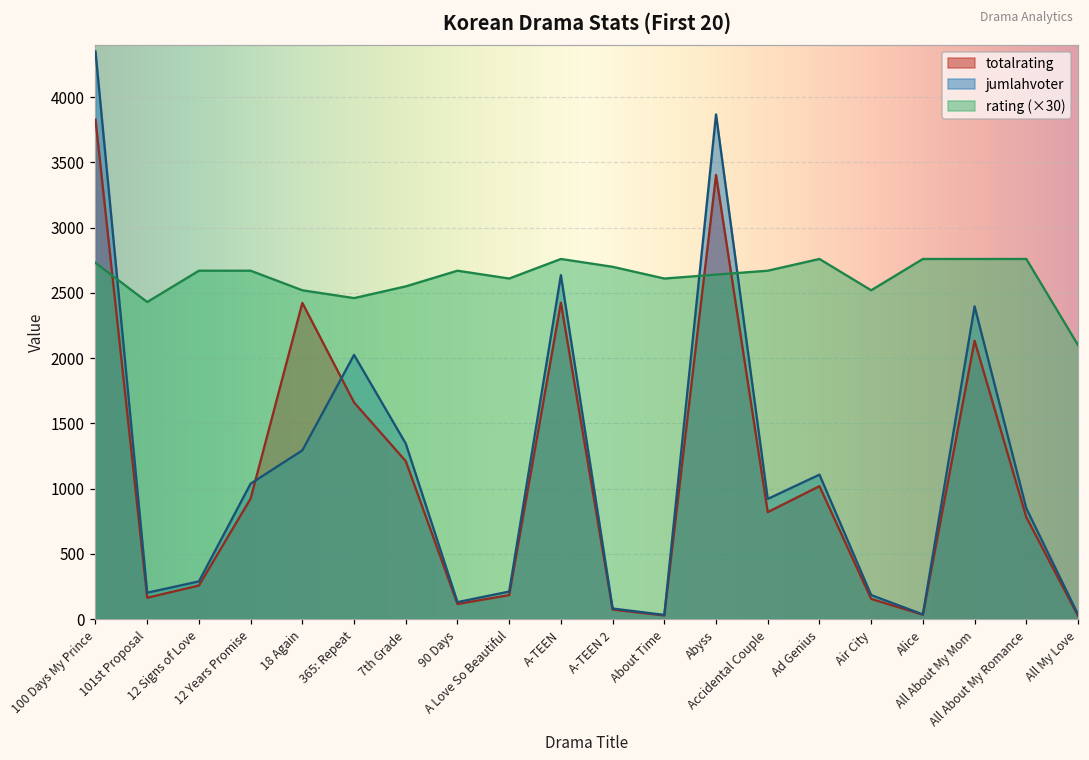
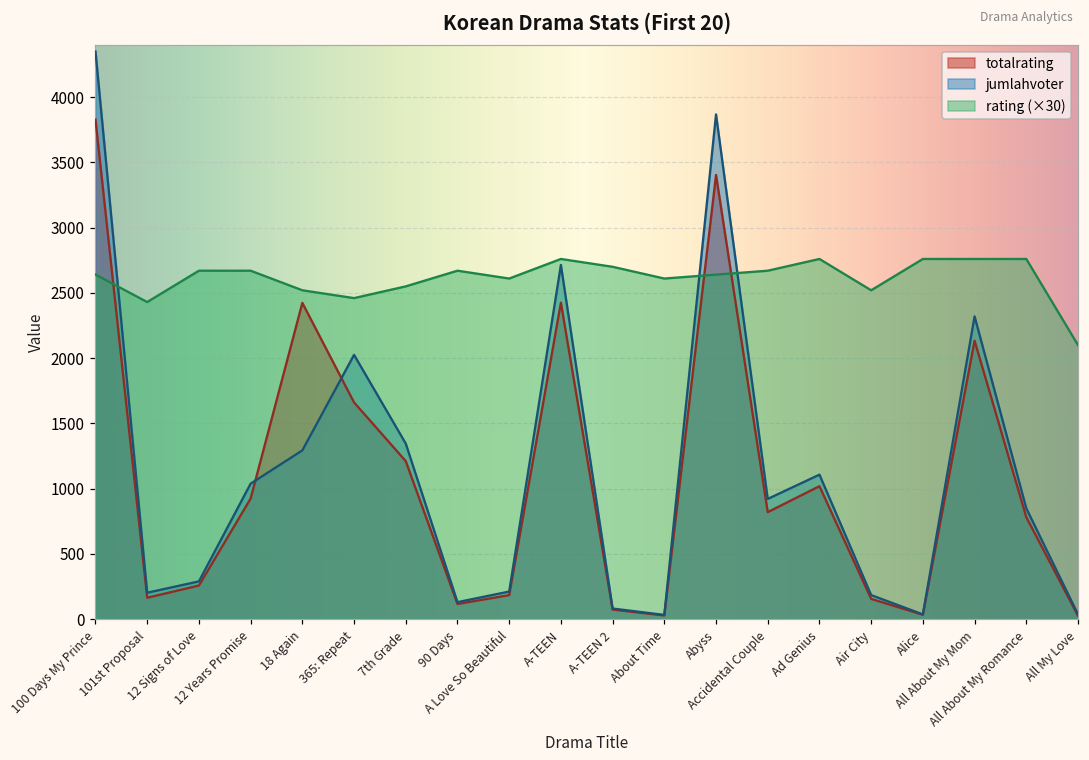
rating (×30), 100 Days My Prince: 2730 -> 2640
jumlahvoter, A-TEEN: 2640 -> 2710
jumlahvoter, All About My Mom: 2400 -> 2320
